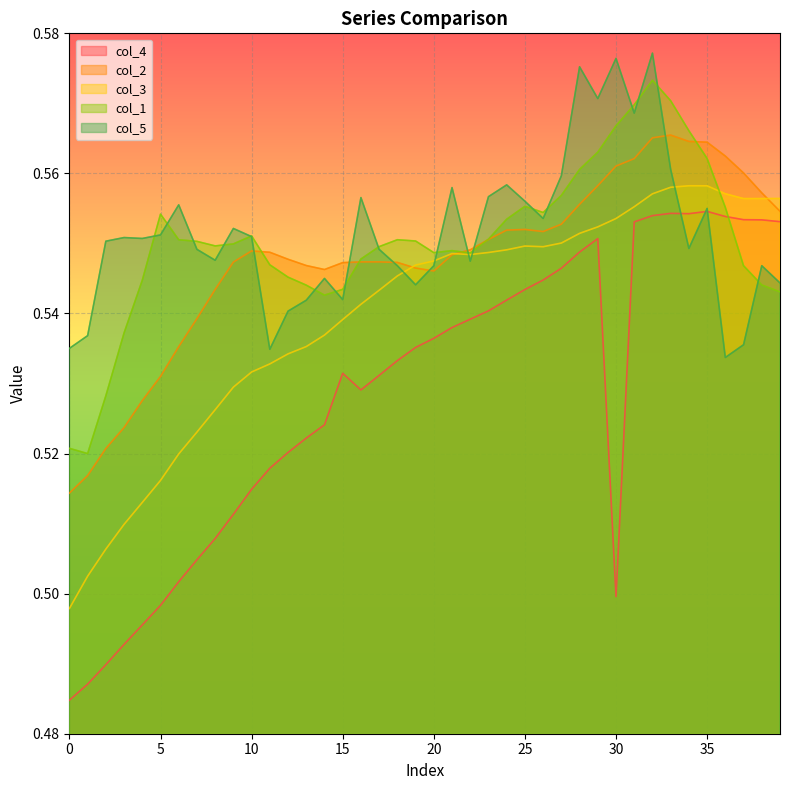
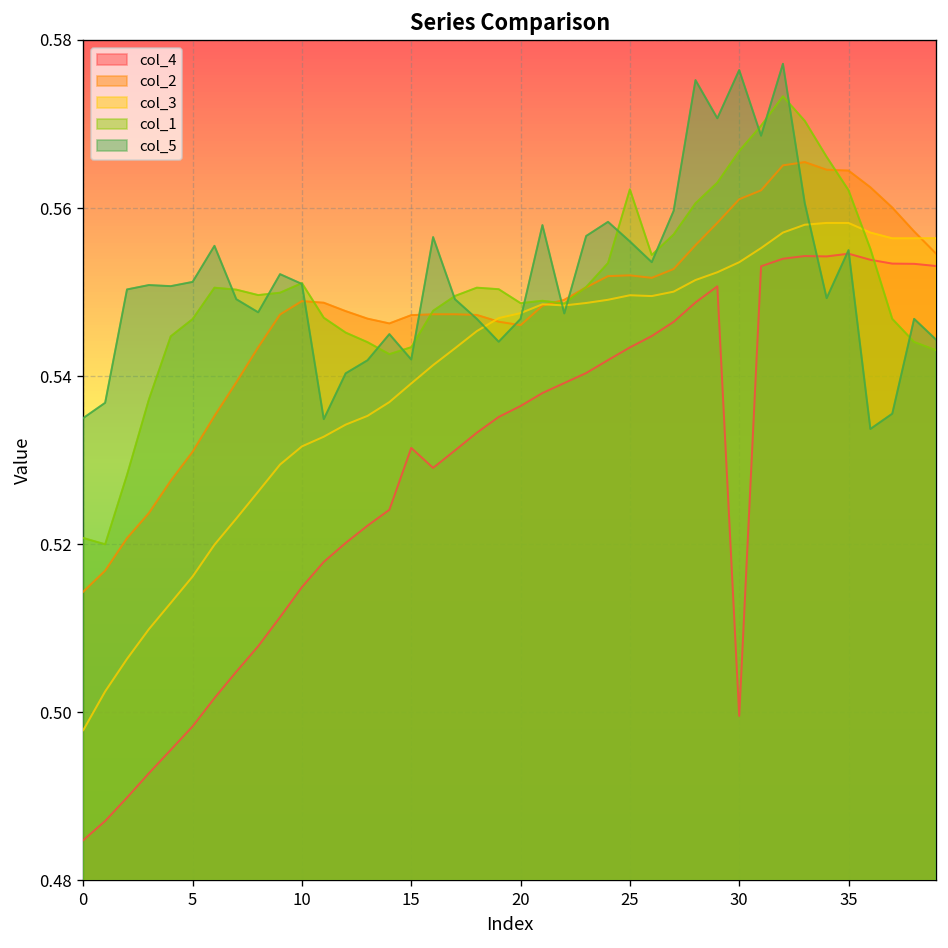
col_1, 5: 0.554 -> 0.547
col_1, 25: 0.555 -> 0.562
